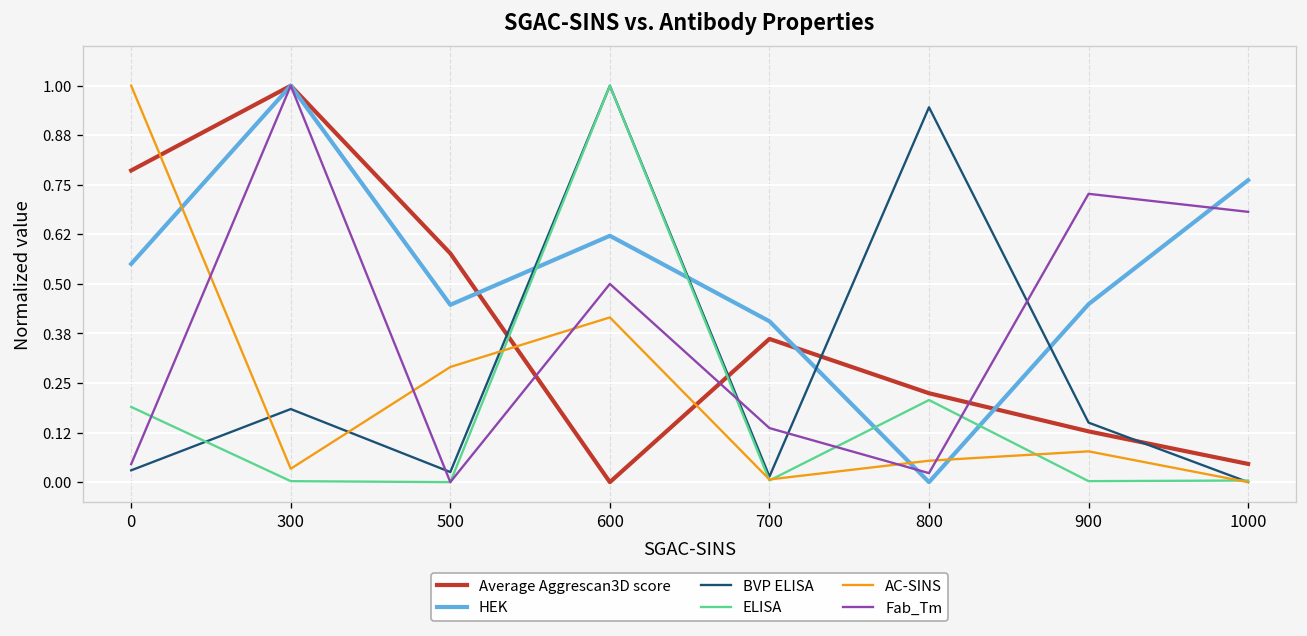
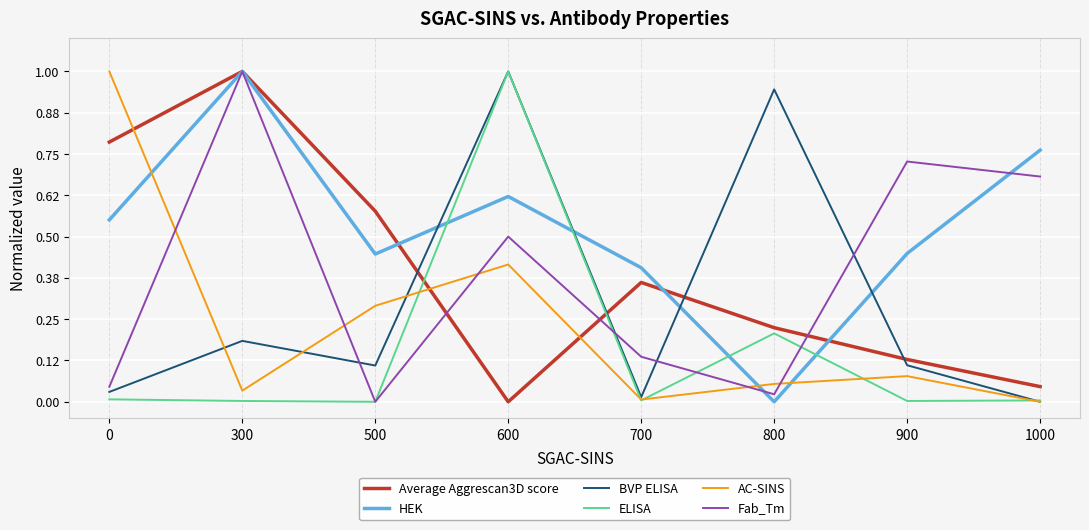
ELISA, 0: 0.19 -> 0.01
BVP ELISA, 500: 0.03 -> 0.11
BVP ELISA, 900: 0.15 -> 0.11
